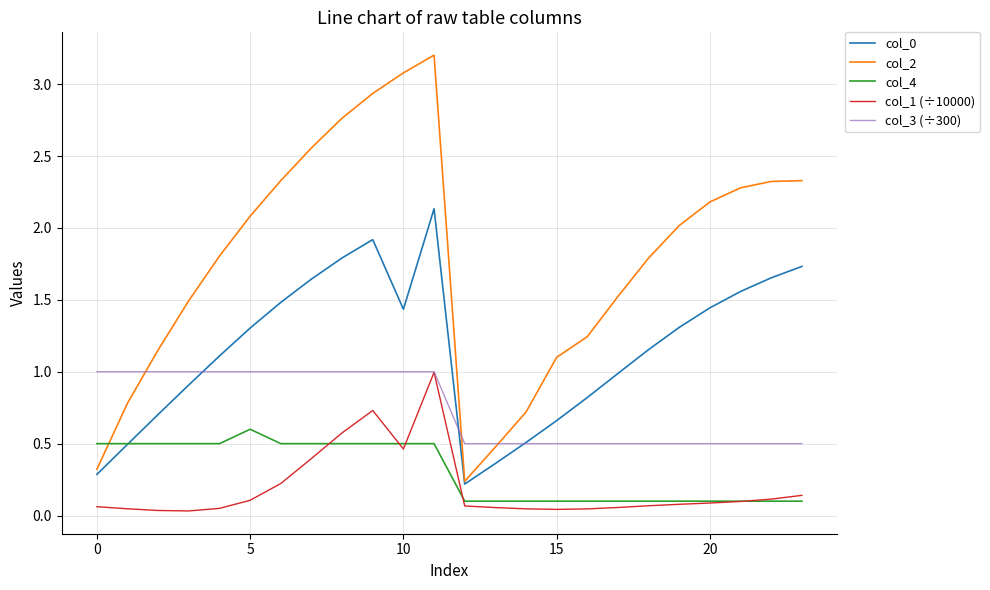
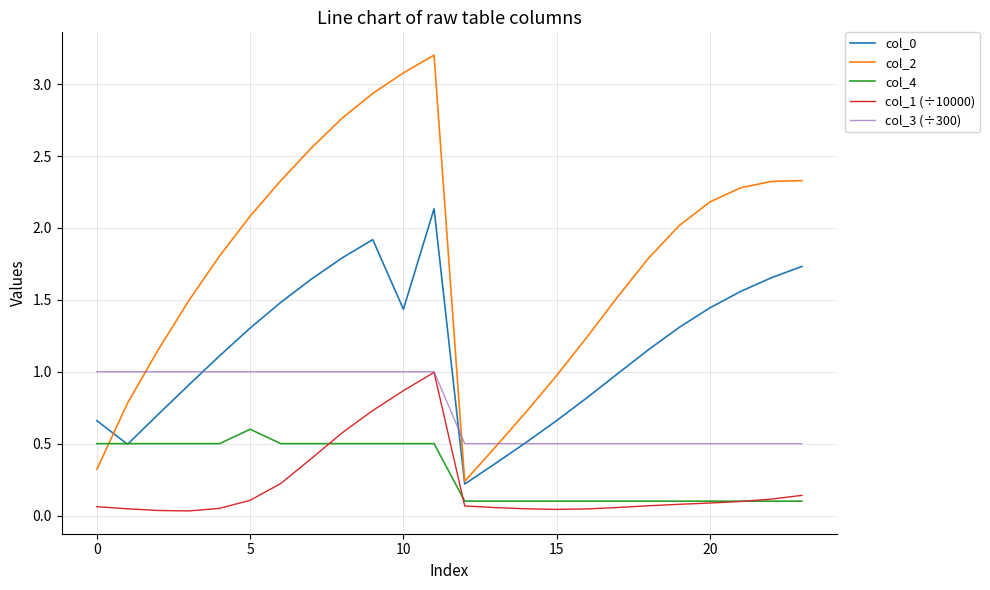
col_0, 0: 0.29 -> 0.66
col_1 (÷10000), 10: 0.46 -> 0.87
col_2, 15: 1.10 -> 0.97
